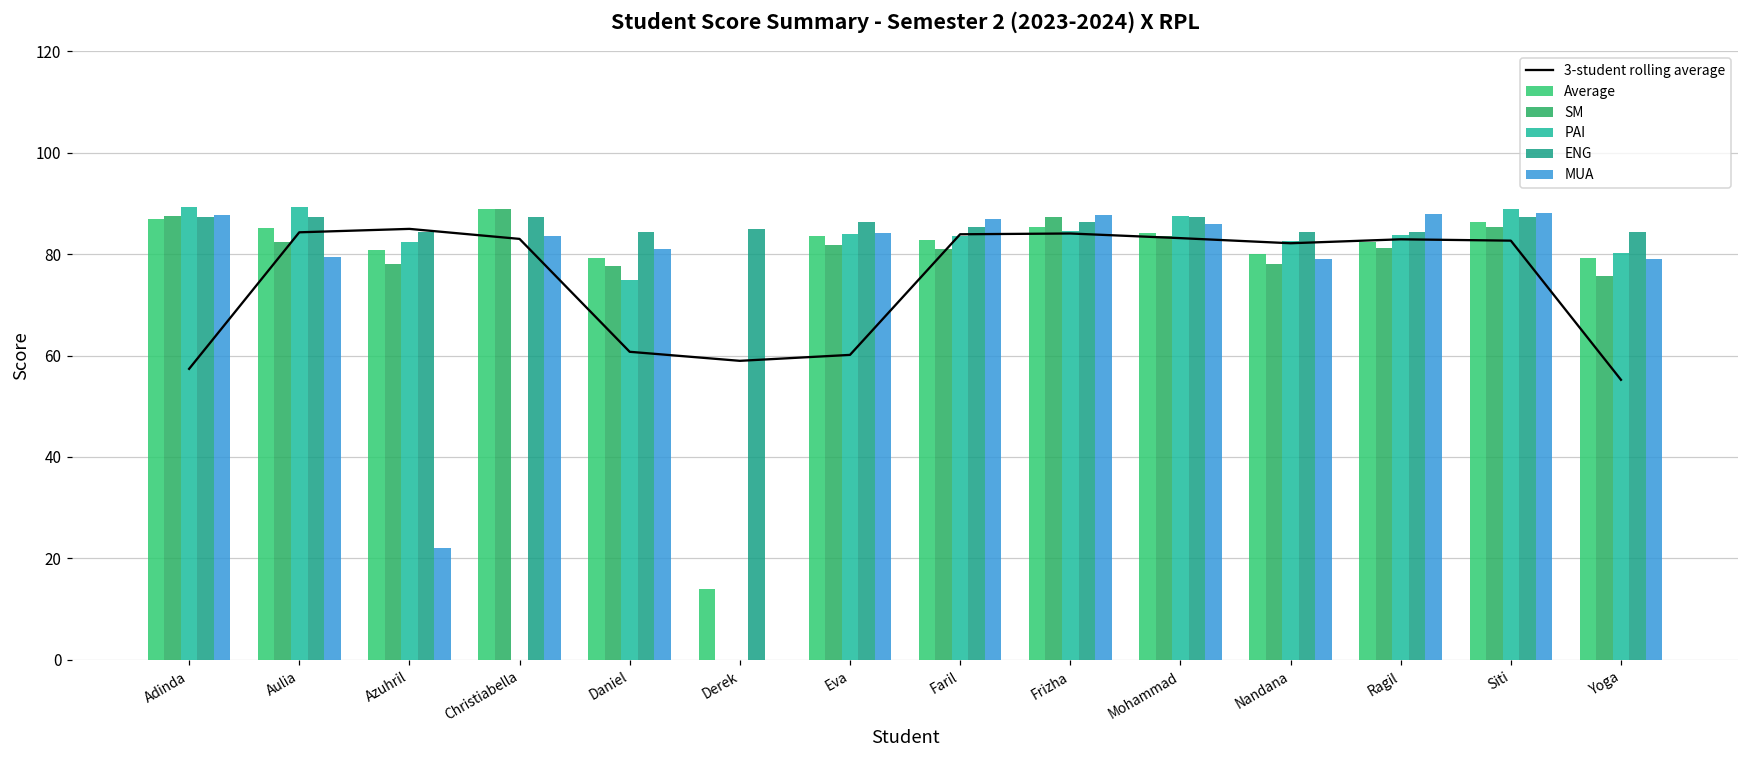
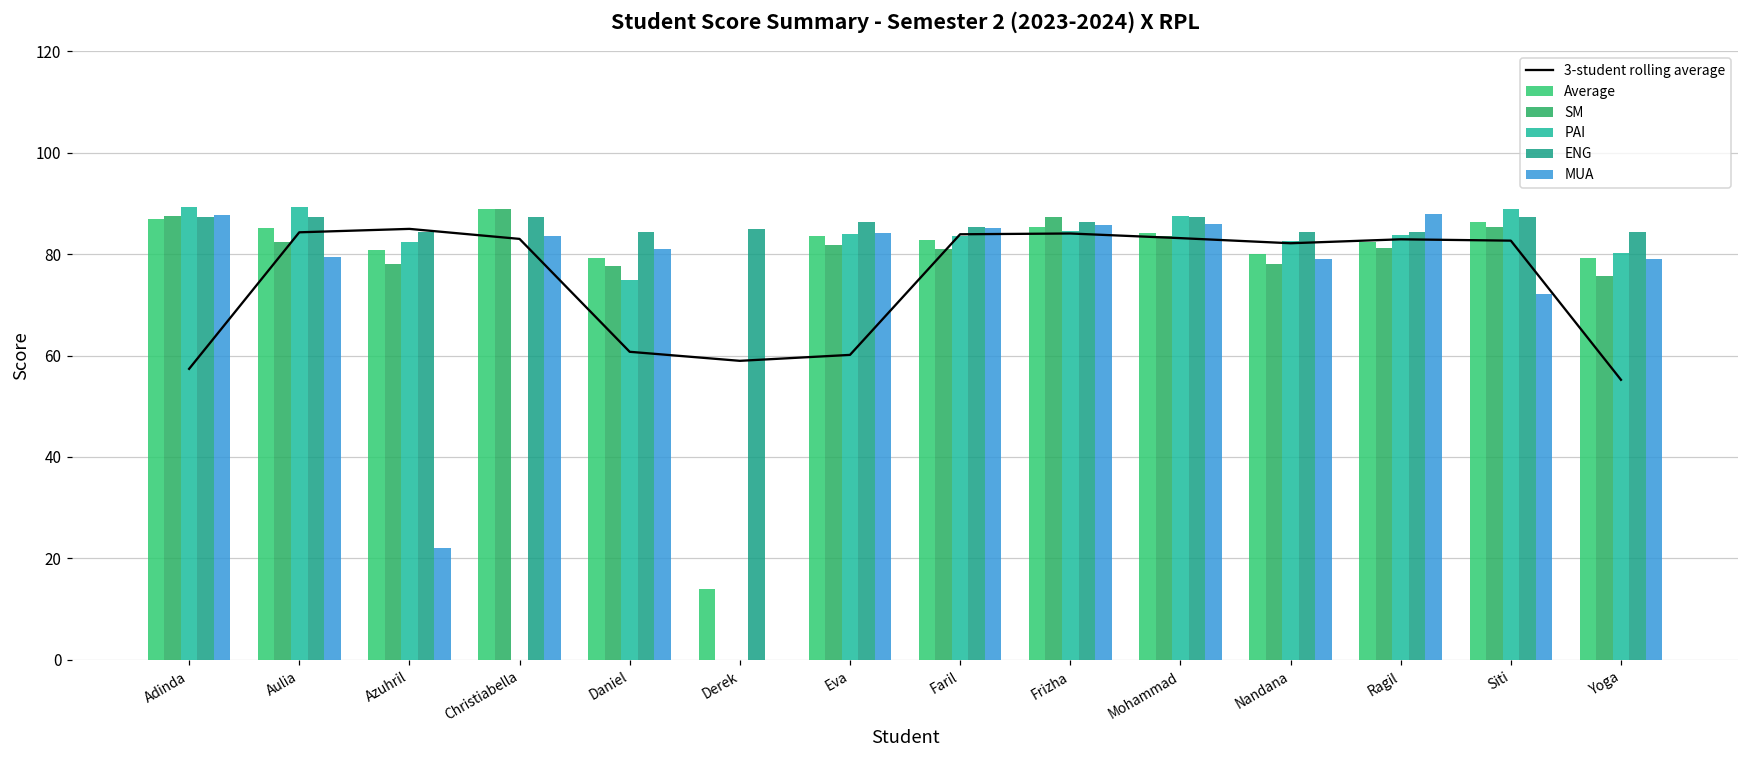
MUA, Faril: 87 -> 85
MUA, Frizha: 88 -> 86
MUA, Siti: 88 -> 72
